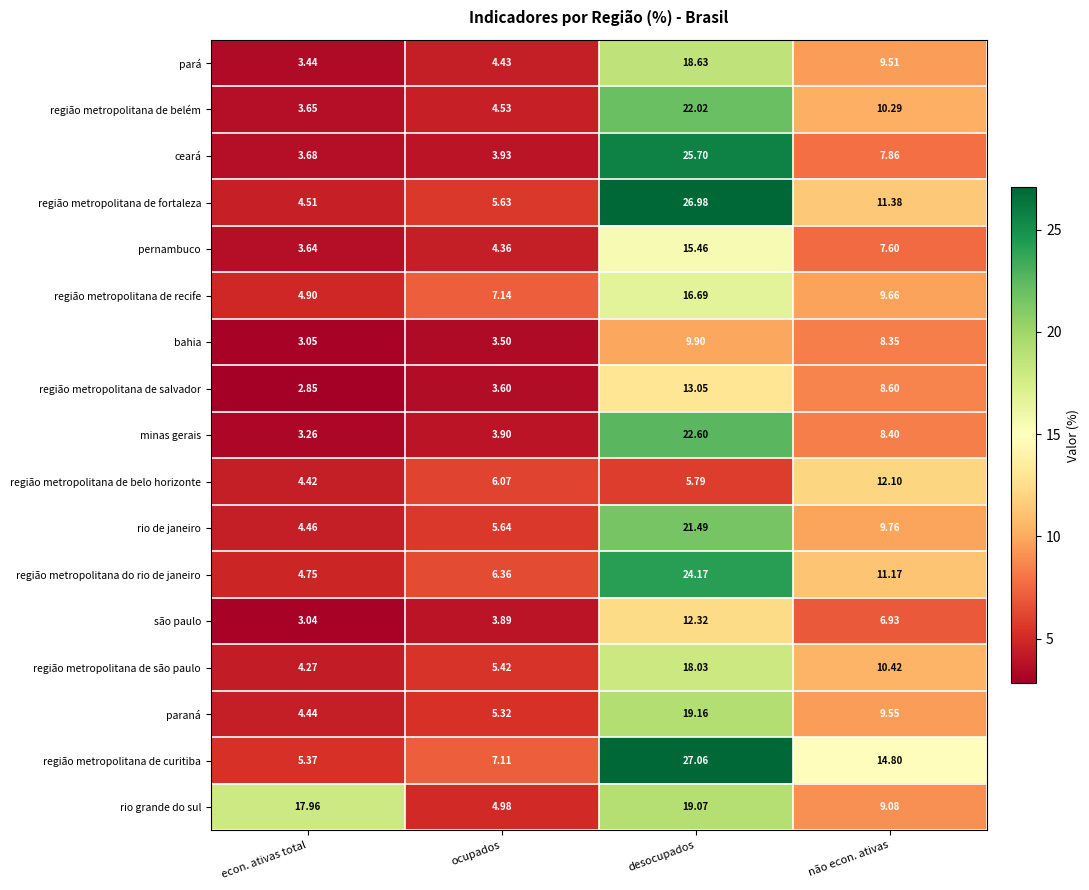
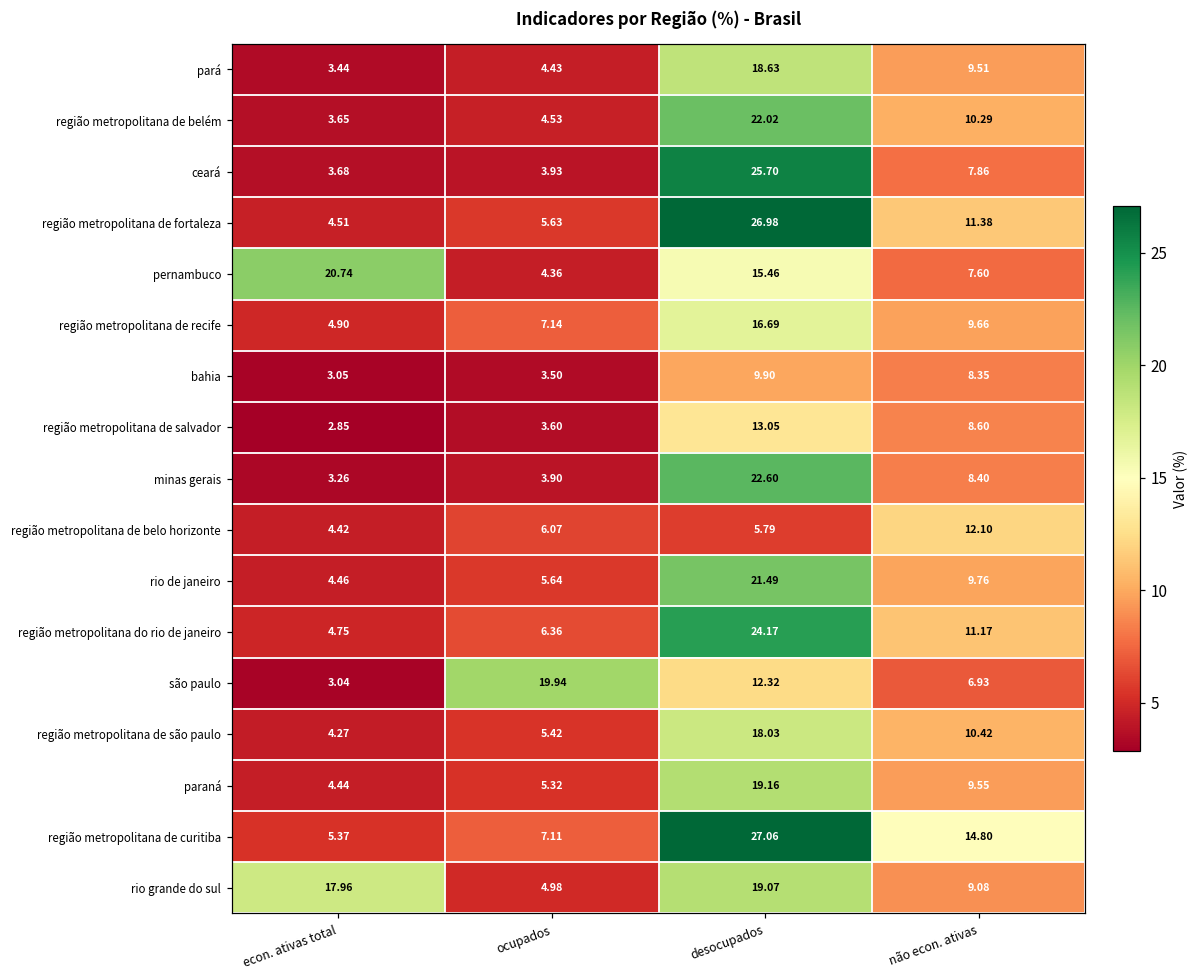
pernambuco, econ. ativas total: 3.64 -> 20.74
são paulo, ocupados: 3.89 -> 19.94
